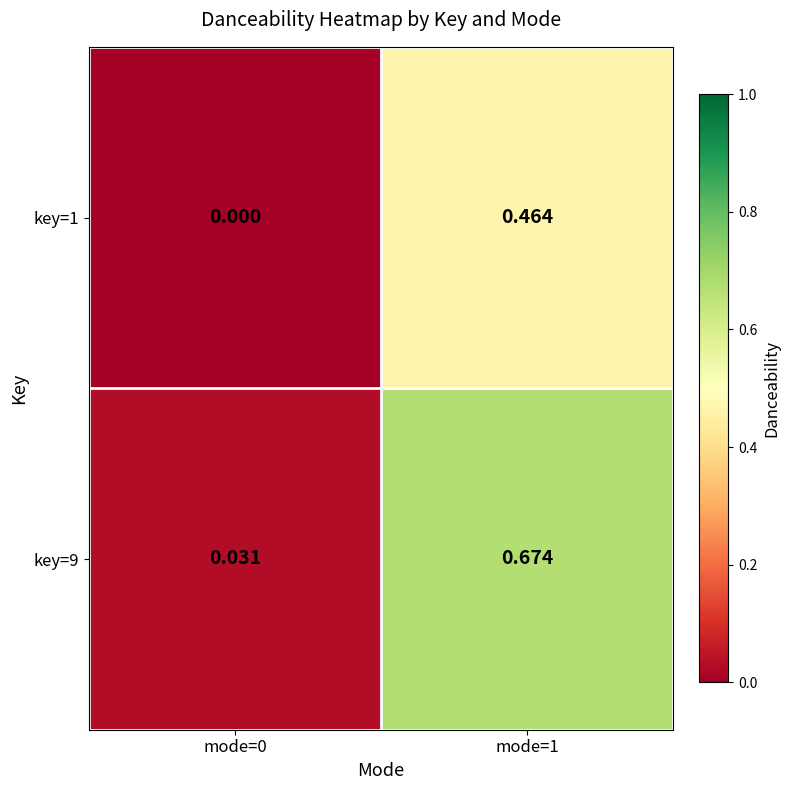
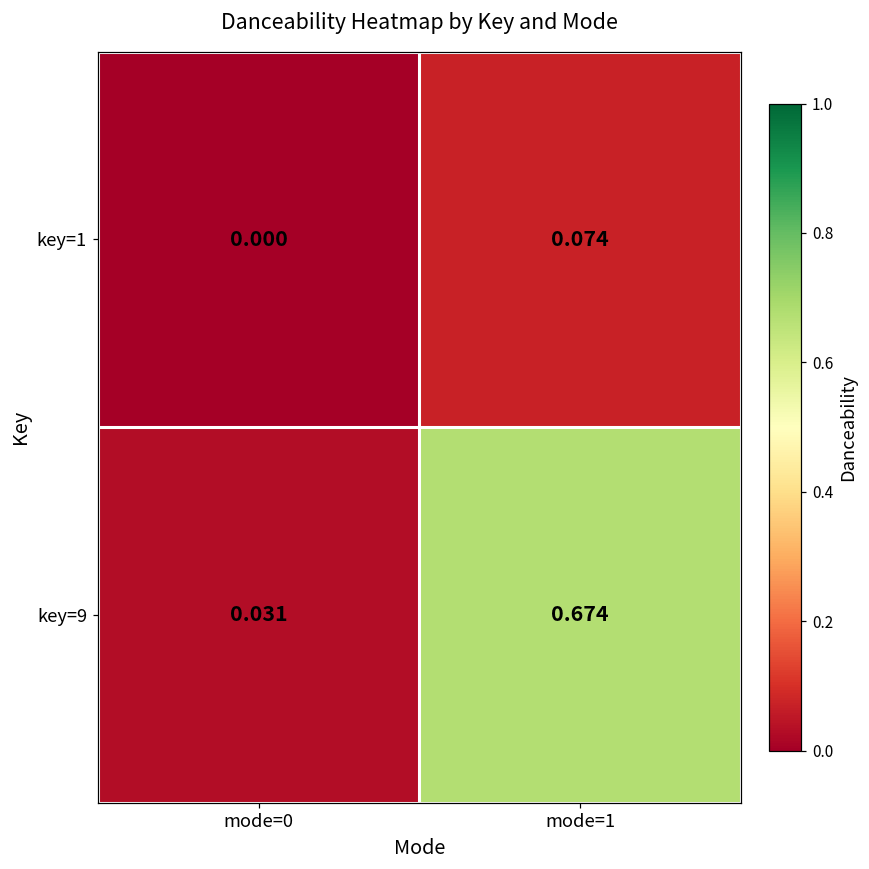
key=1, mode=1: 0.464 -> 0.074
